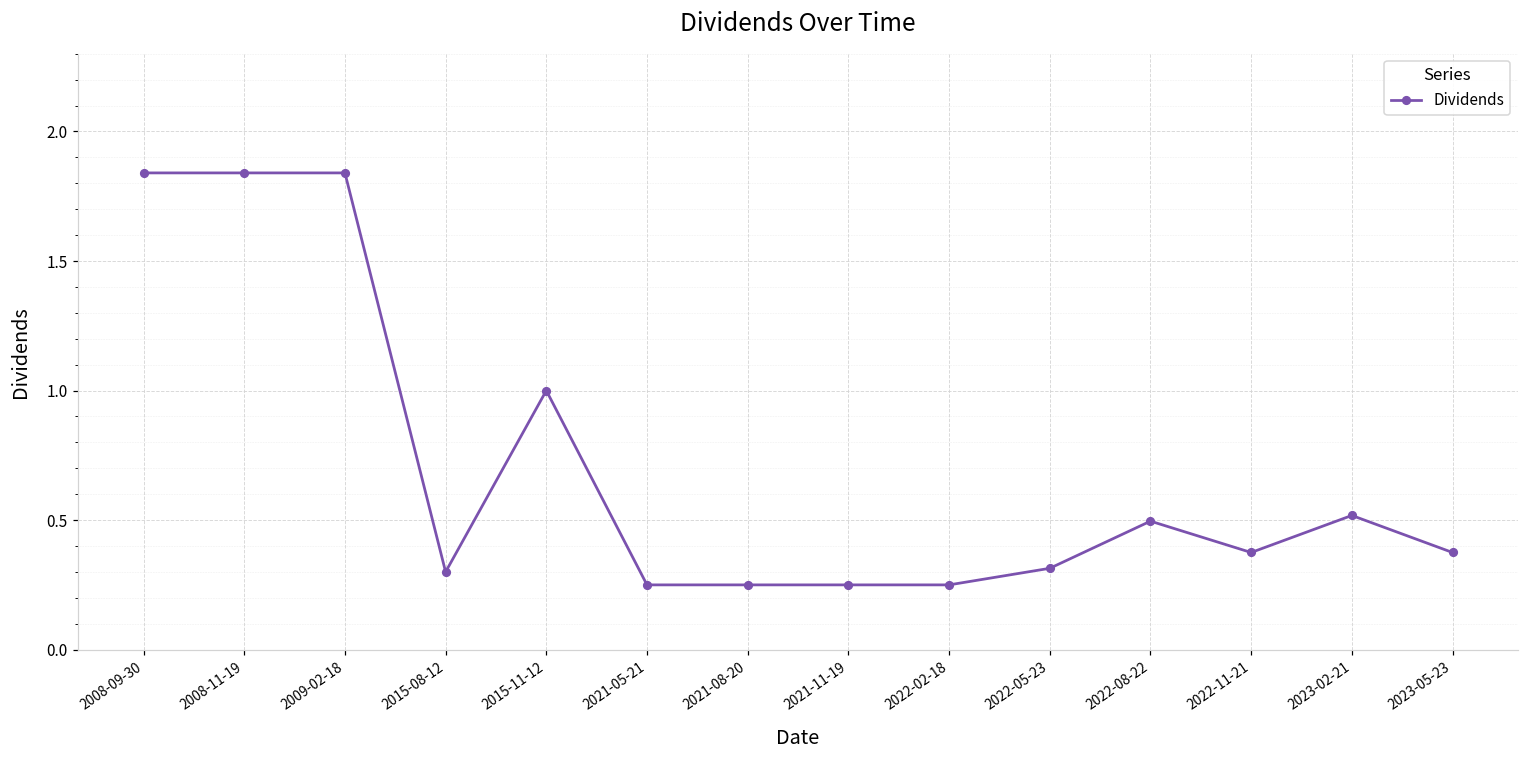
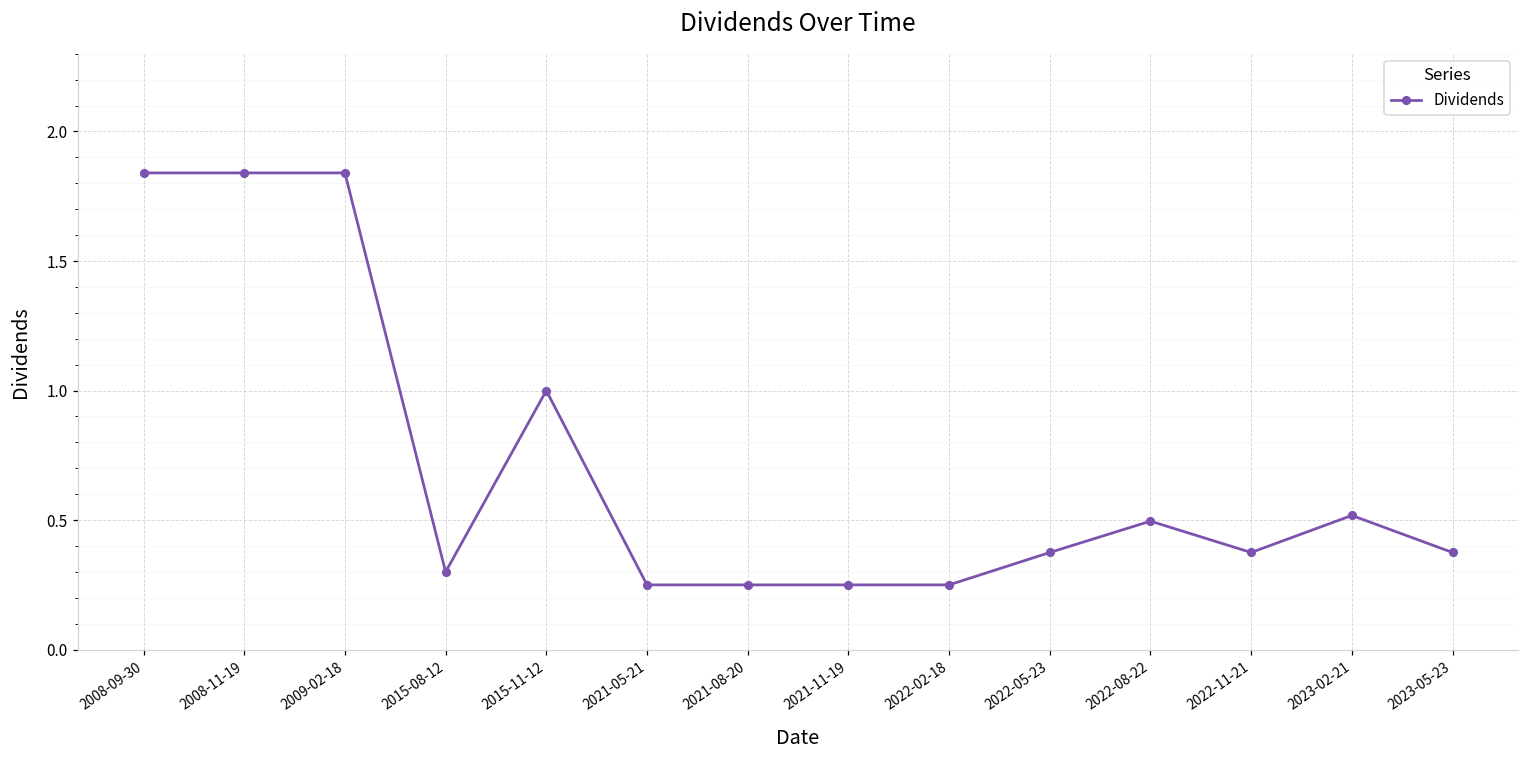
2022-05-23: 0.31 -> 0.38
